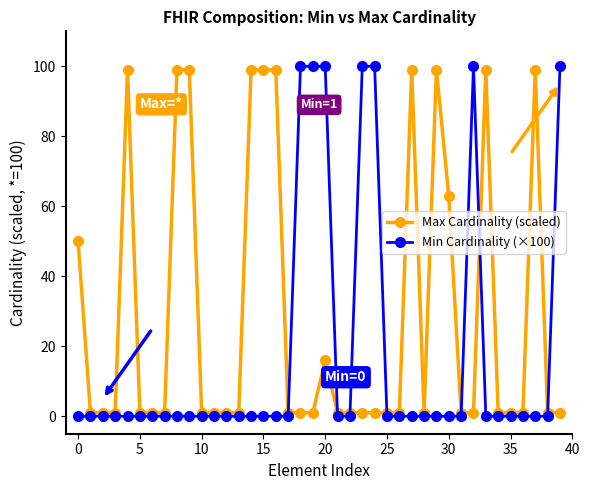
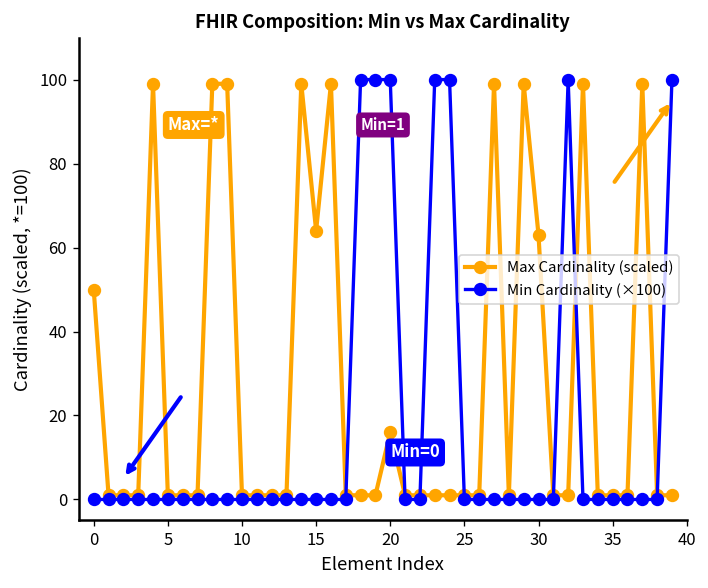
Max Cardinality (scaled), 15: 99 -> 64
